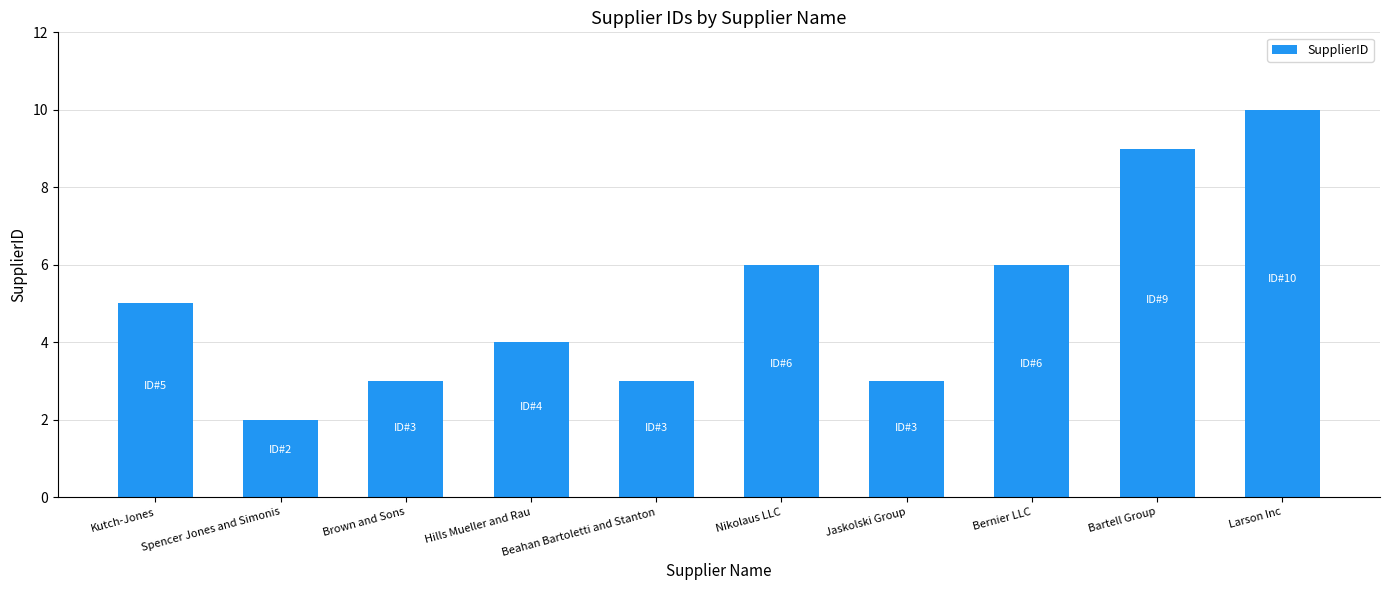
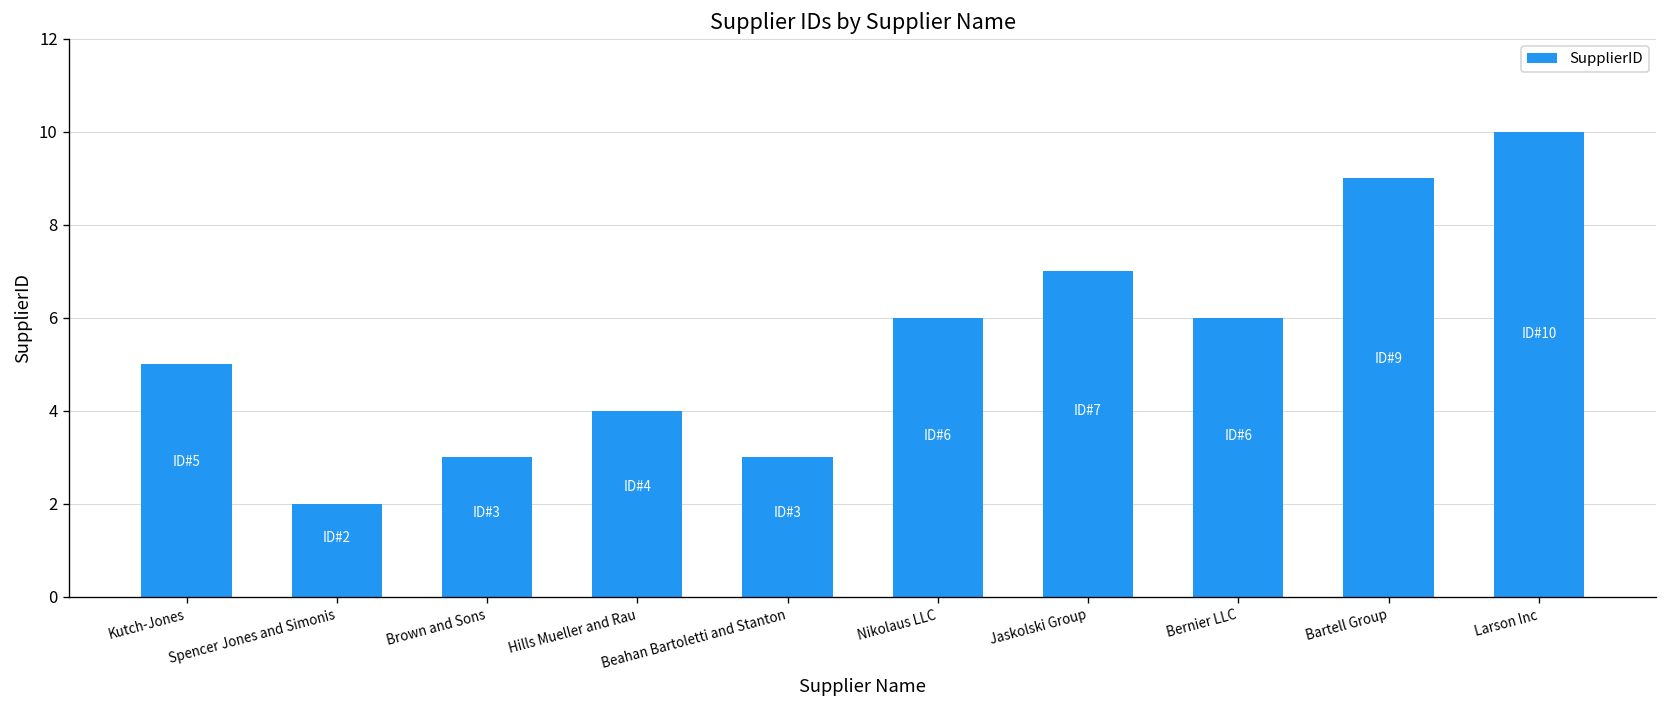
Jaskolski Group: 3 -> 7
